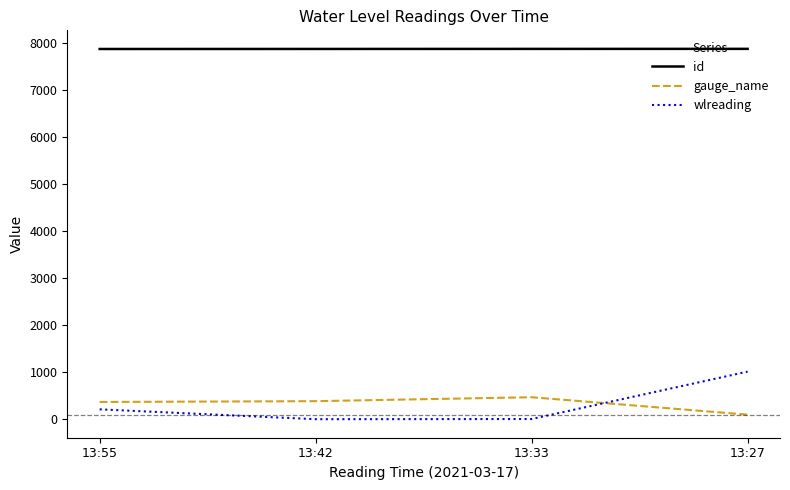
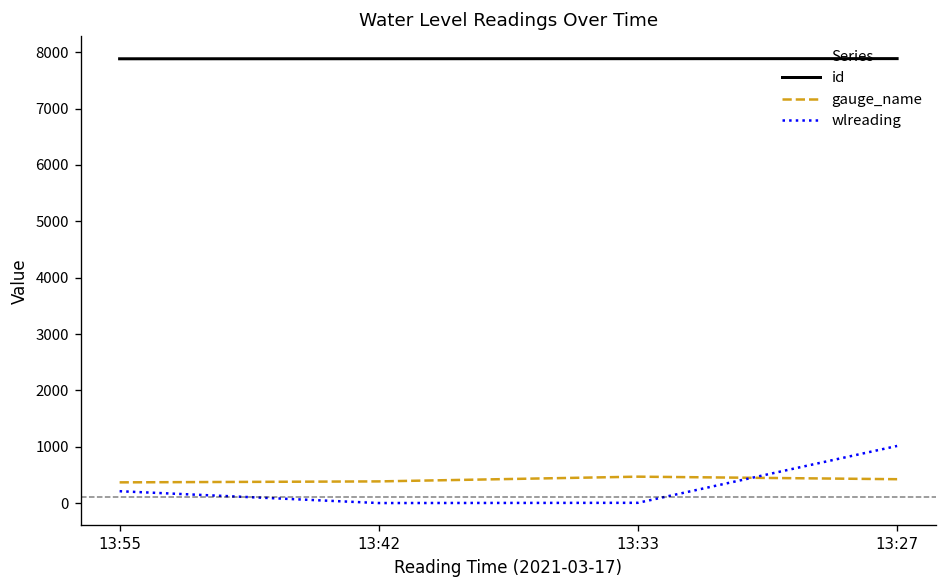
gauge_name, 13:27: 100 -> 400
